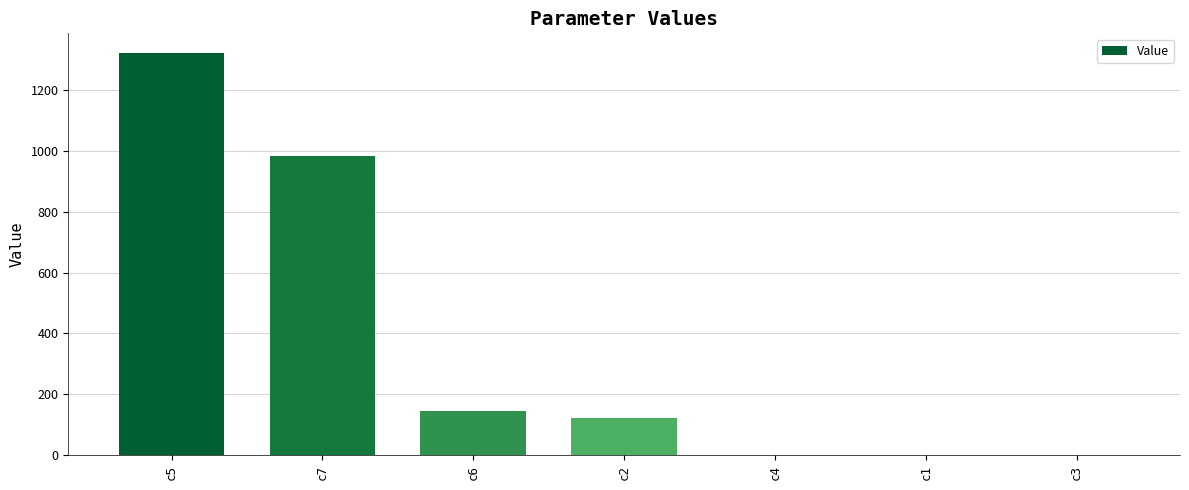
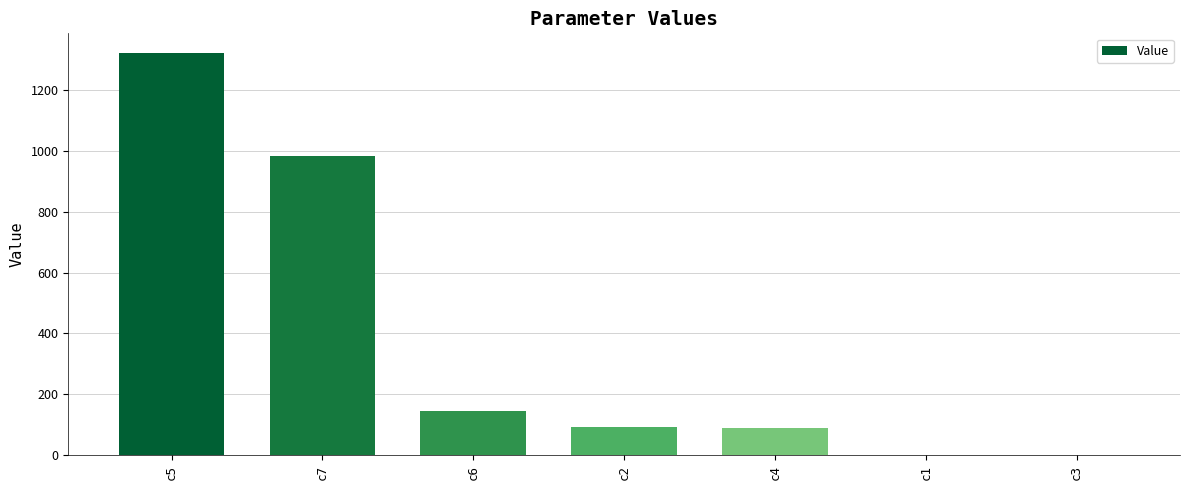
c2: 120 -> 90
c4: 0 -> 90
